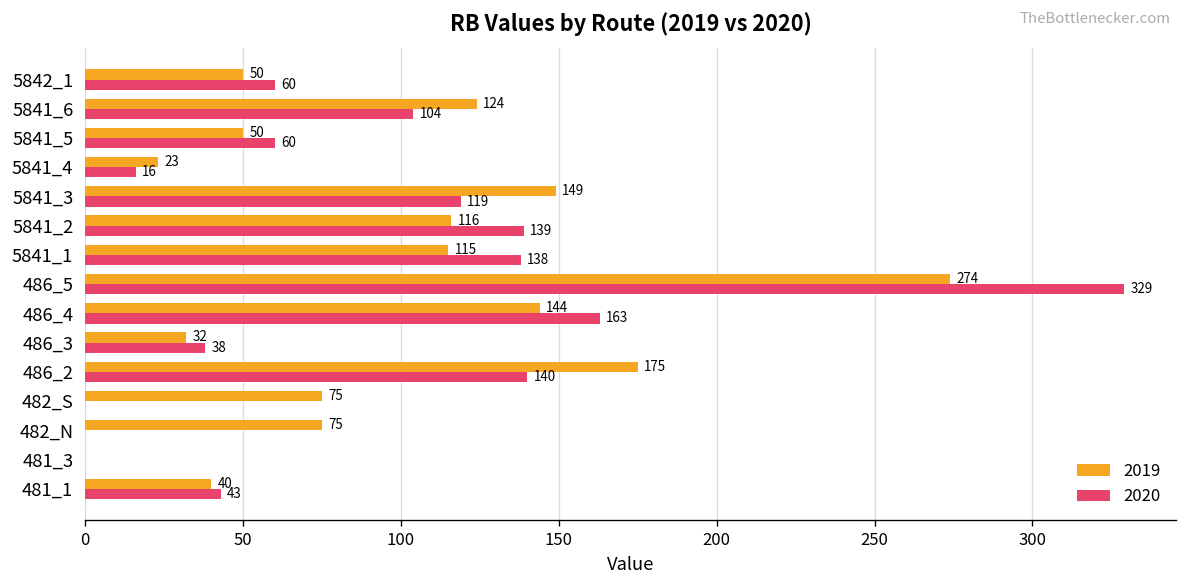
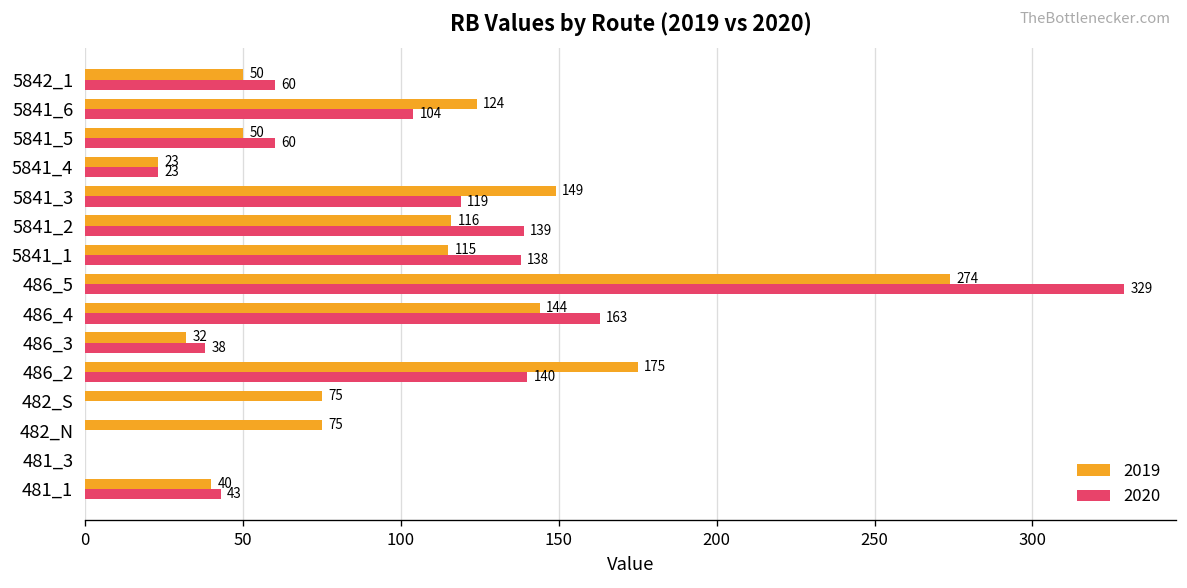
2020, 5841_4: 16 -> 23
